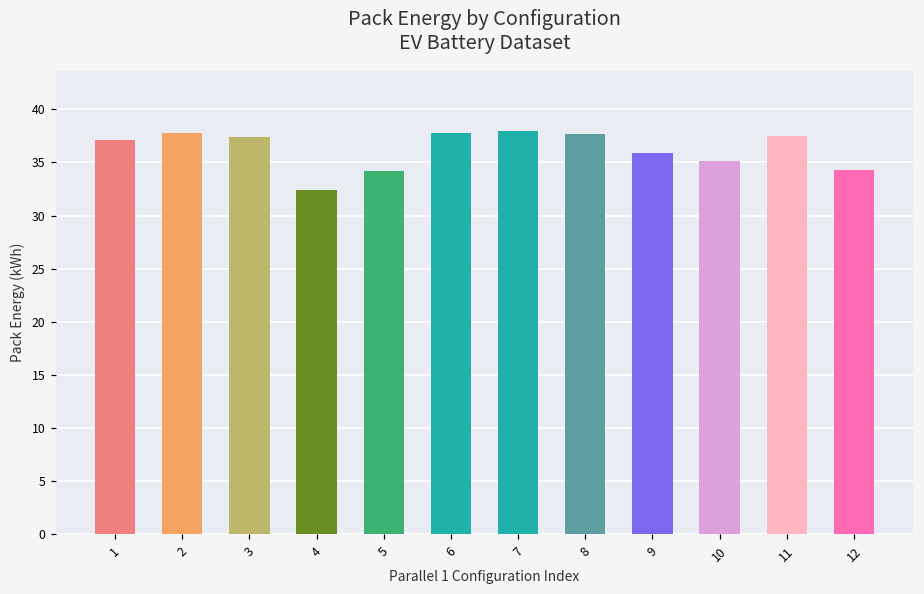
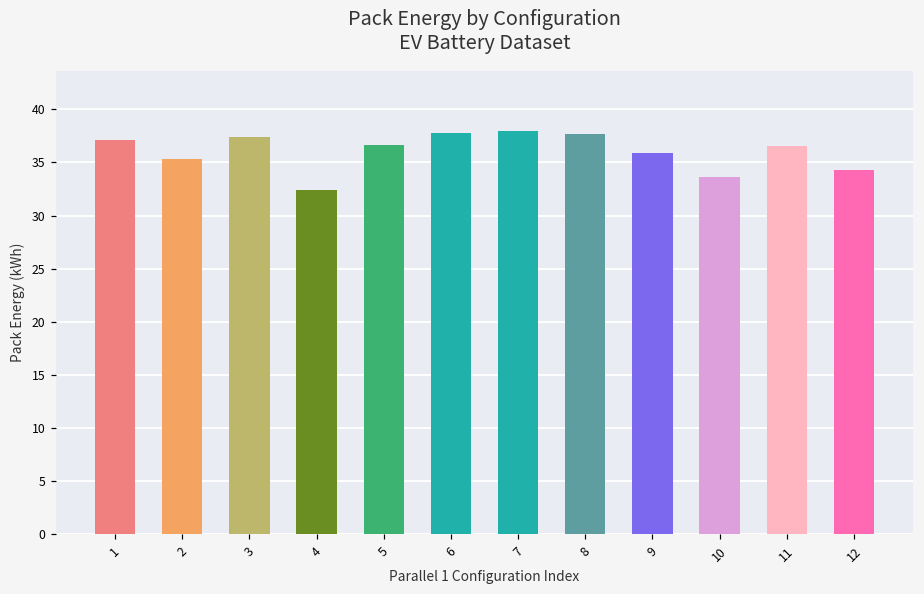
2: 38 -> 35
5: 34 -> 37
10: 35 -> 34
11: 37.4 -> 36.6
